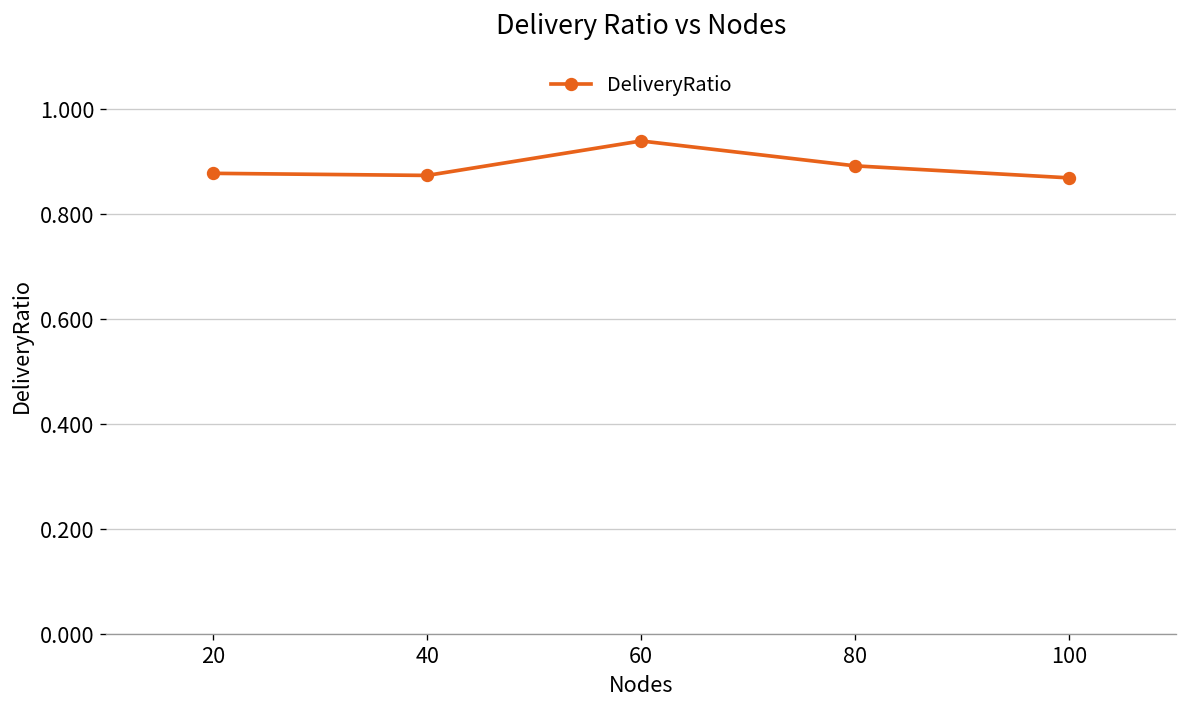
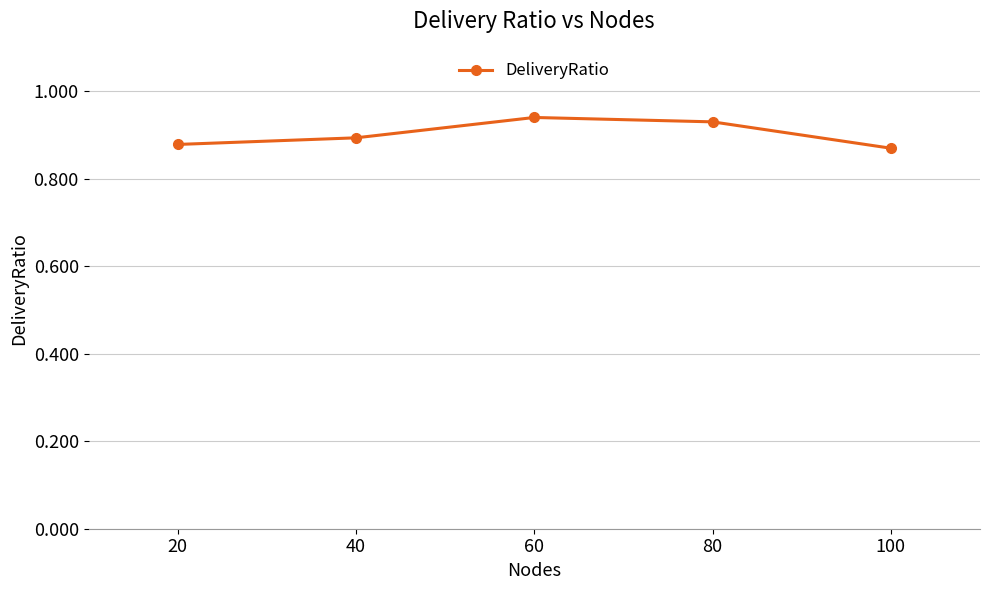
40: 0.87 -> 0.89
80: 0.89 -> 0.93
